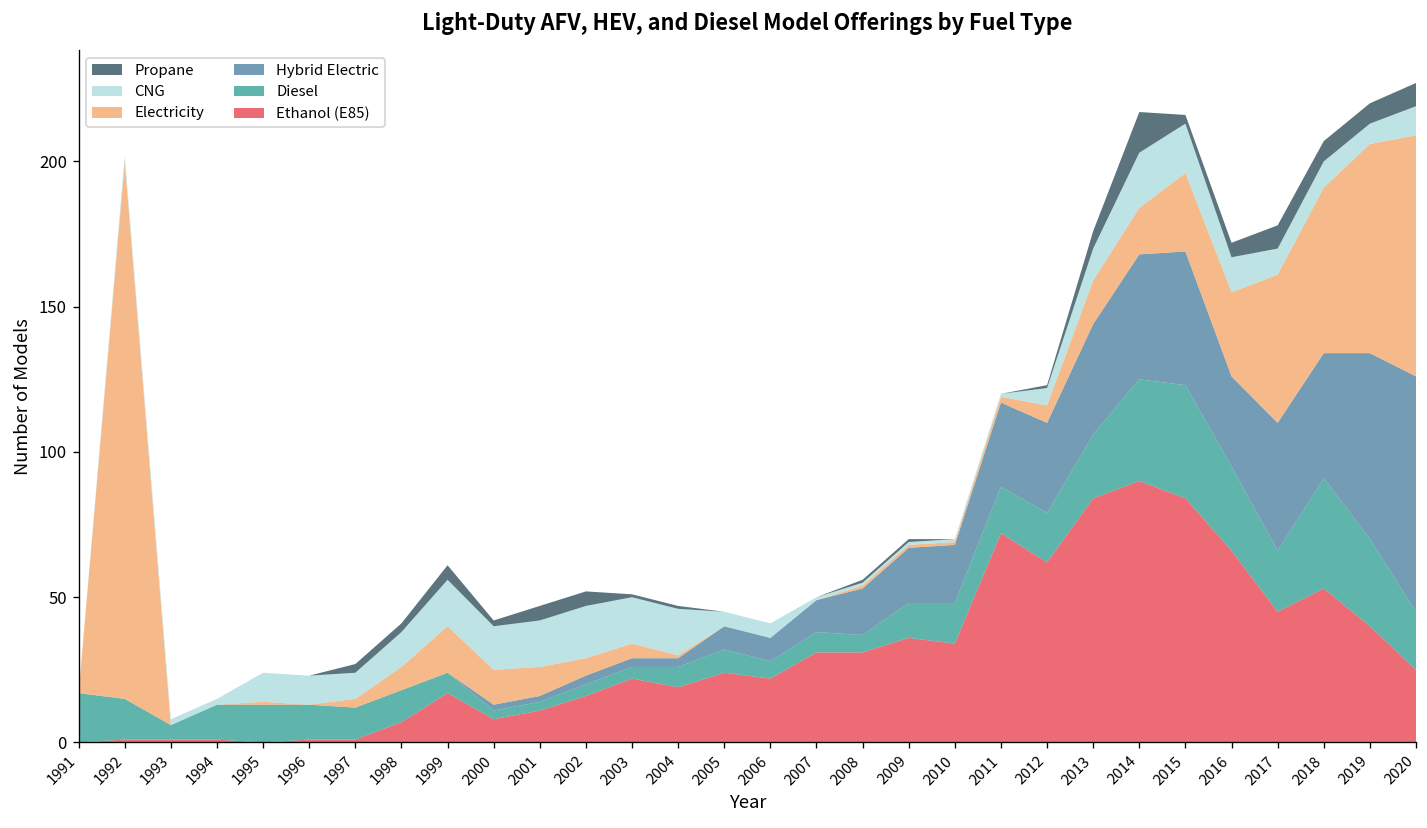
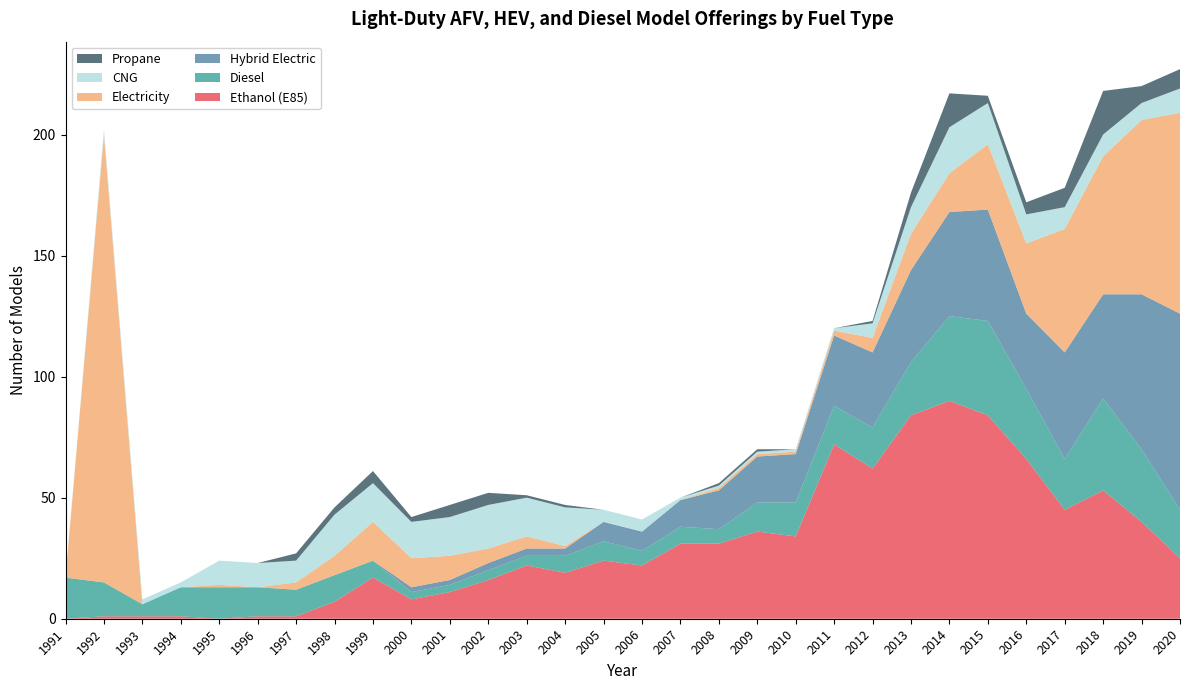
CNG, 1998: 12 -> 17
Propane, 2018: 7 -> 18
